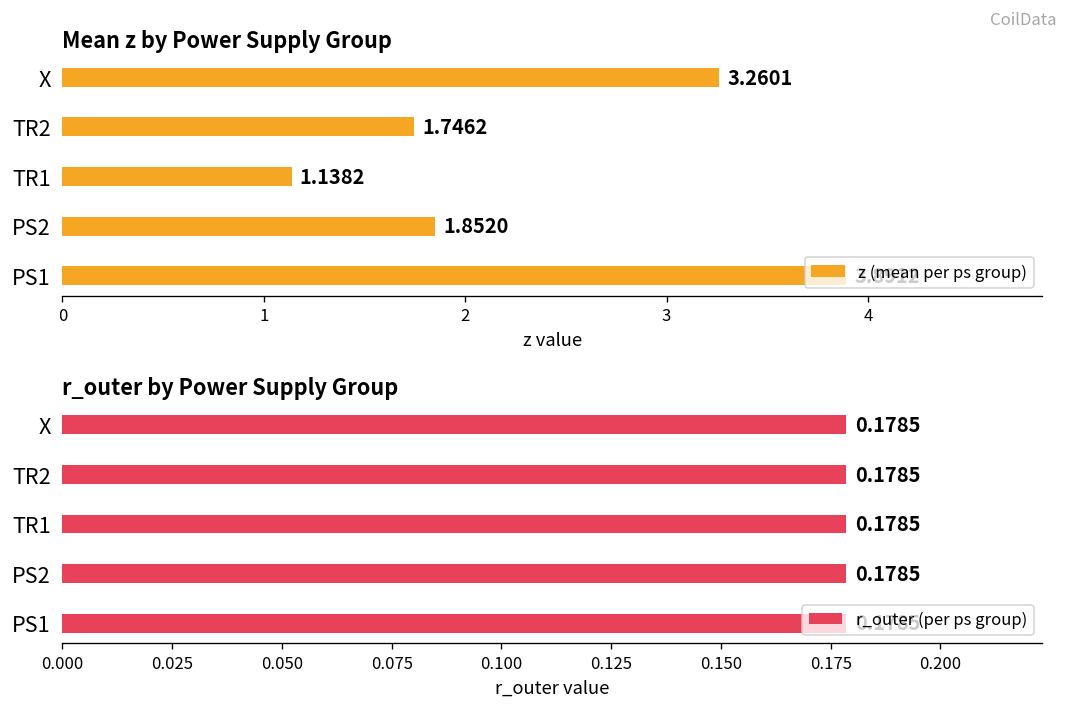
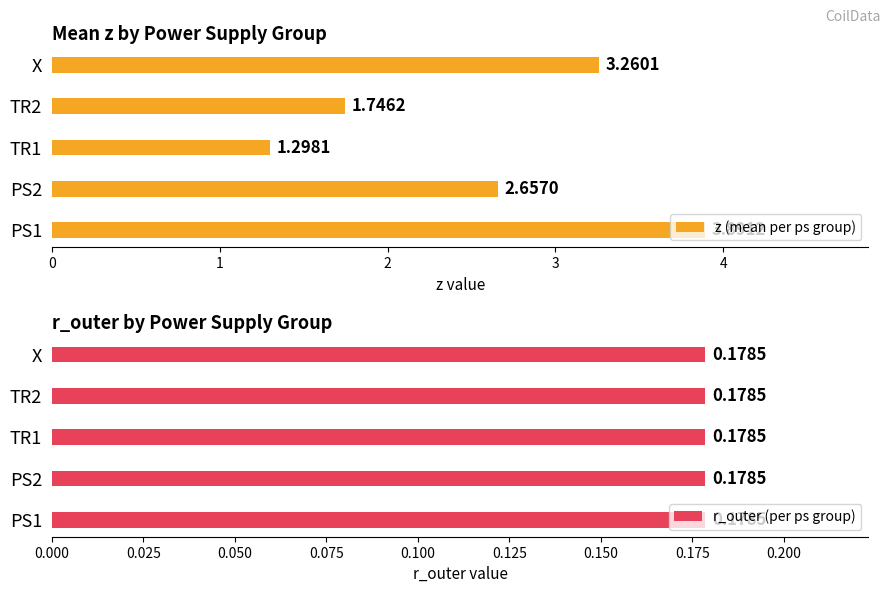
Mean z by Power Supply Group, TR1: 1.1382 -> 1.2981
Mean z by Power Supply Group, PS2: 1.8520 -> 2.6570
